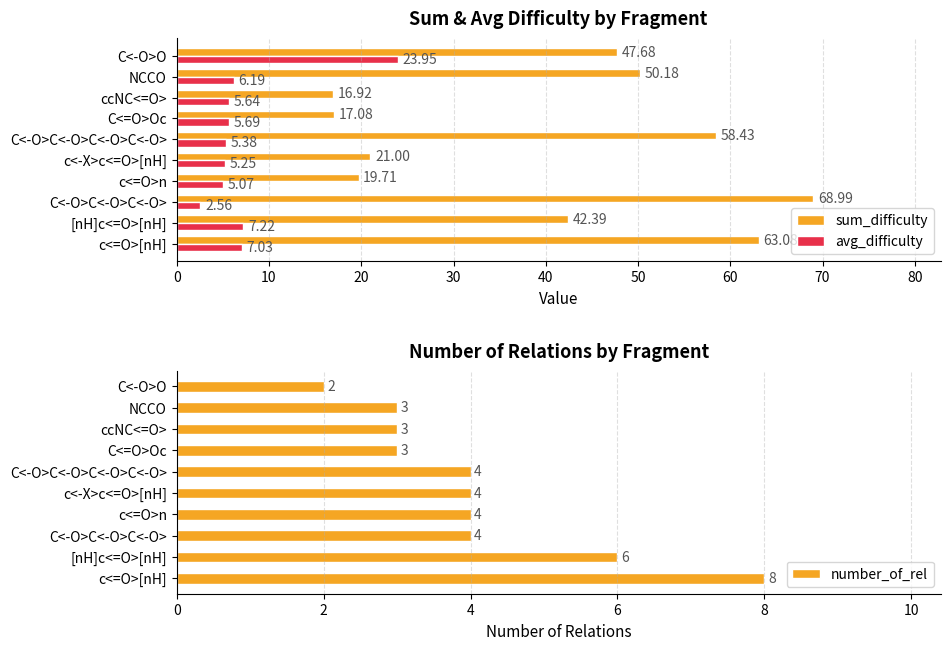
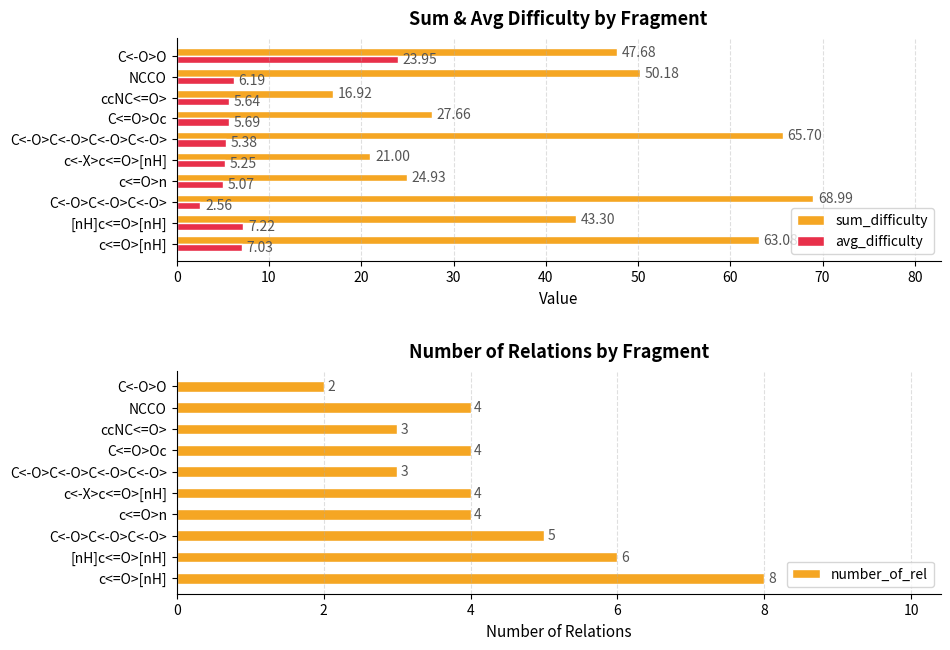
Sum & Avg Difficulty by Fragment, sum_difficulty, C<=O>Oc: 17.08 -> 27.66
Sum & Avg Difficulty by Fragment, sum_difficulty, C<-O>C<-O>C<-O>C<-O>: 58.43 -> 65.70
Sum & Avg Difficulty by Fragment, sum_difficulty, c<=O>n: 19.71 -> 24.93
Sum & Avg Difficulty by Fragment, sum_difficulty, [nH]c<=O>[nH]: 42.39 -> 43.30
Number of Relations by Fragment, NCCO: 3 -> 4
Number of Relations by Fragment, C<=O>Oc: 3 -> 4
Number of Relations by Fragment, C<-O>C<-O>C<-O>C<-O>: 4 -> 3
Number of Relations by Fragment, C<-O>C<-O>C<-O>: 4 -> 5
